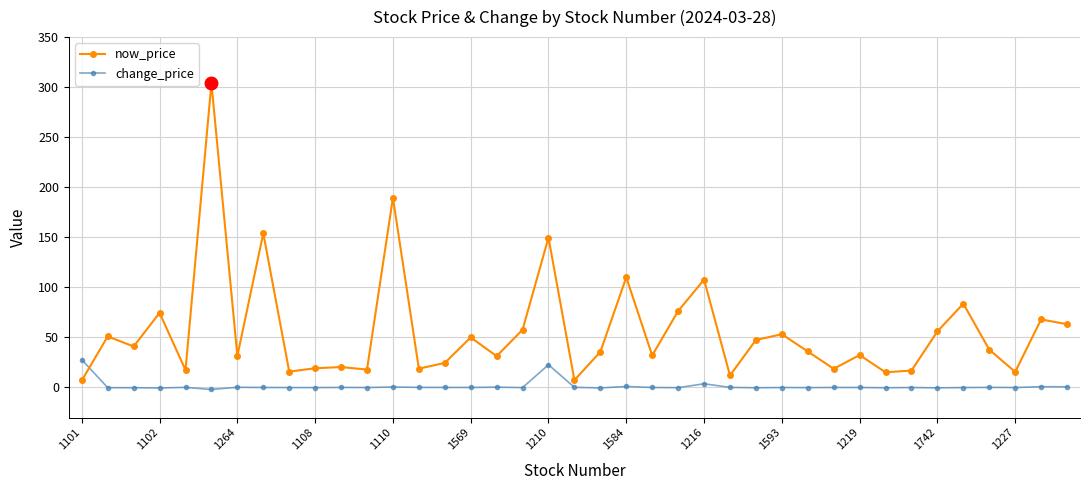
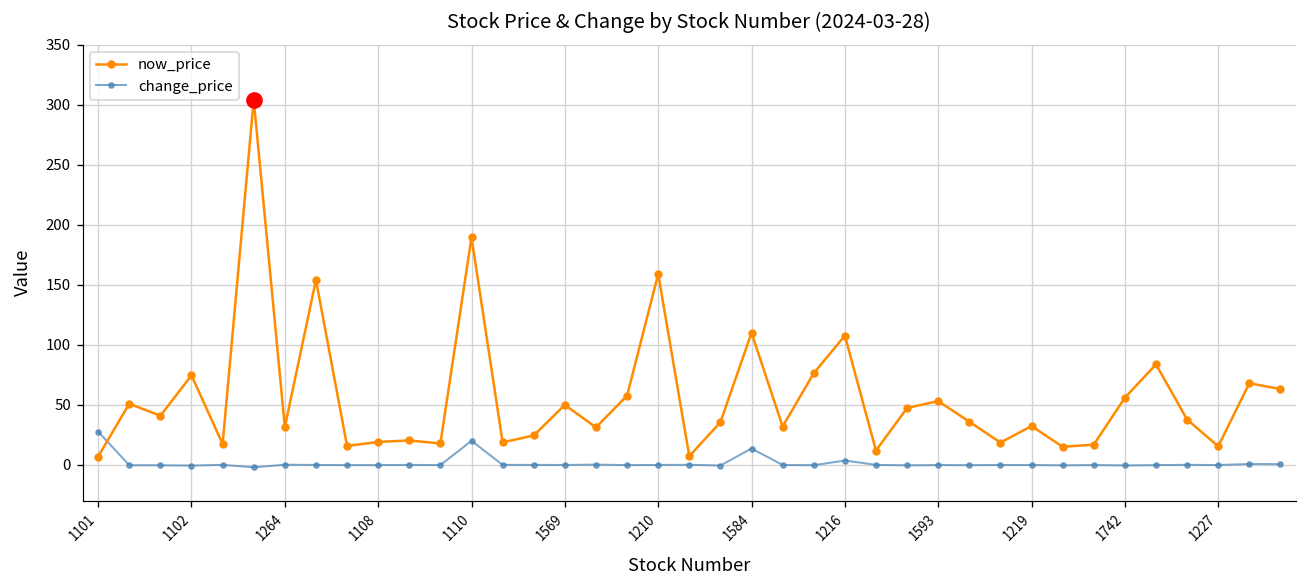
change_price, 1110: 1 -> 20
now_price, 1210: 150 -> 159
change_price, 1210: 23 -> 0
change_price, 1584: 1 -> 14
